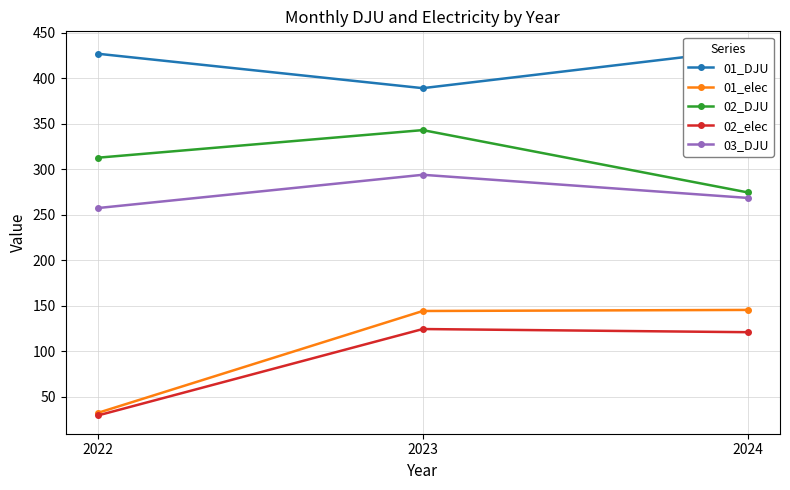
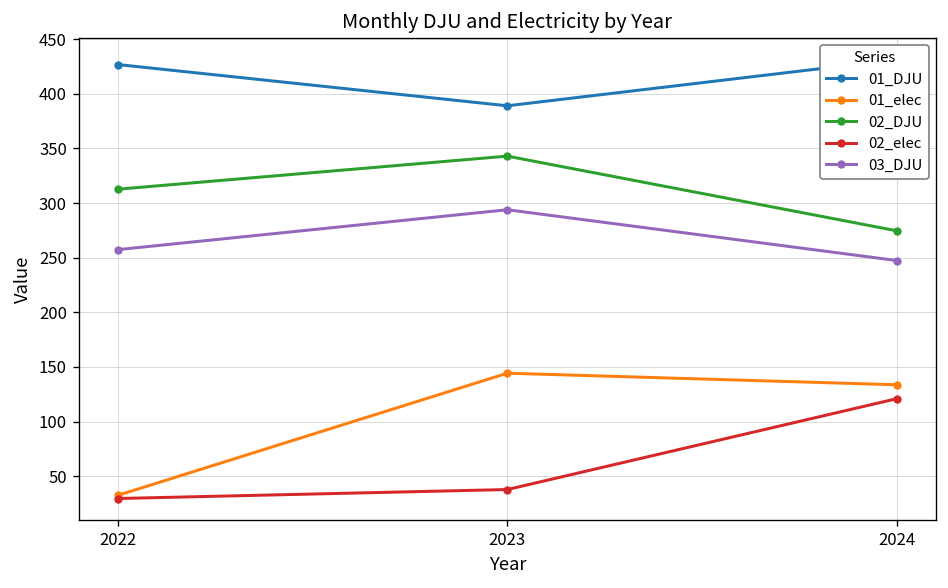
02_elec, 2023: 120 -> 40
01_elec, 2024: 150 -> 130
03_DJU, 2024: 270 -> 250
